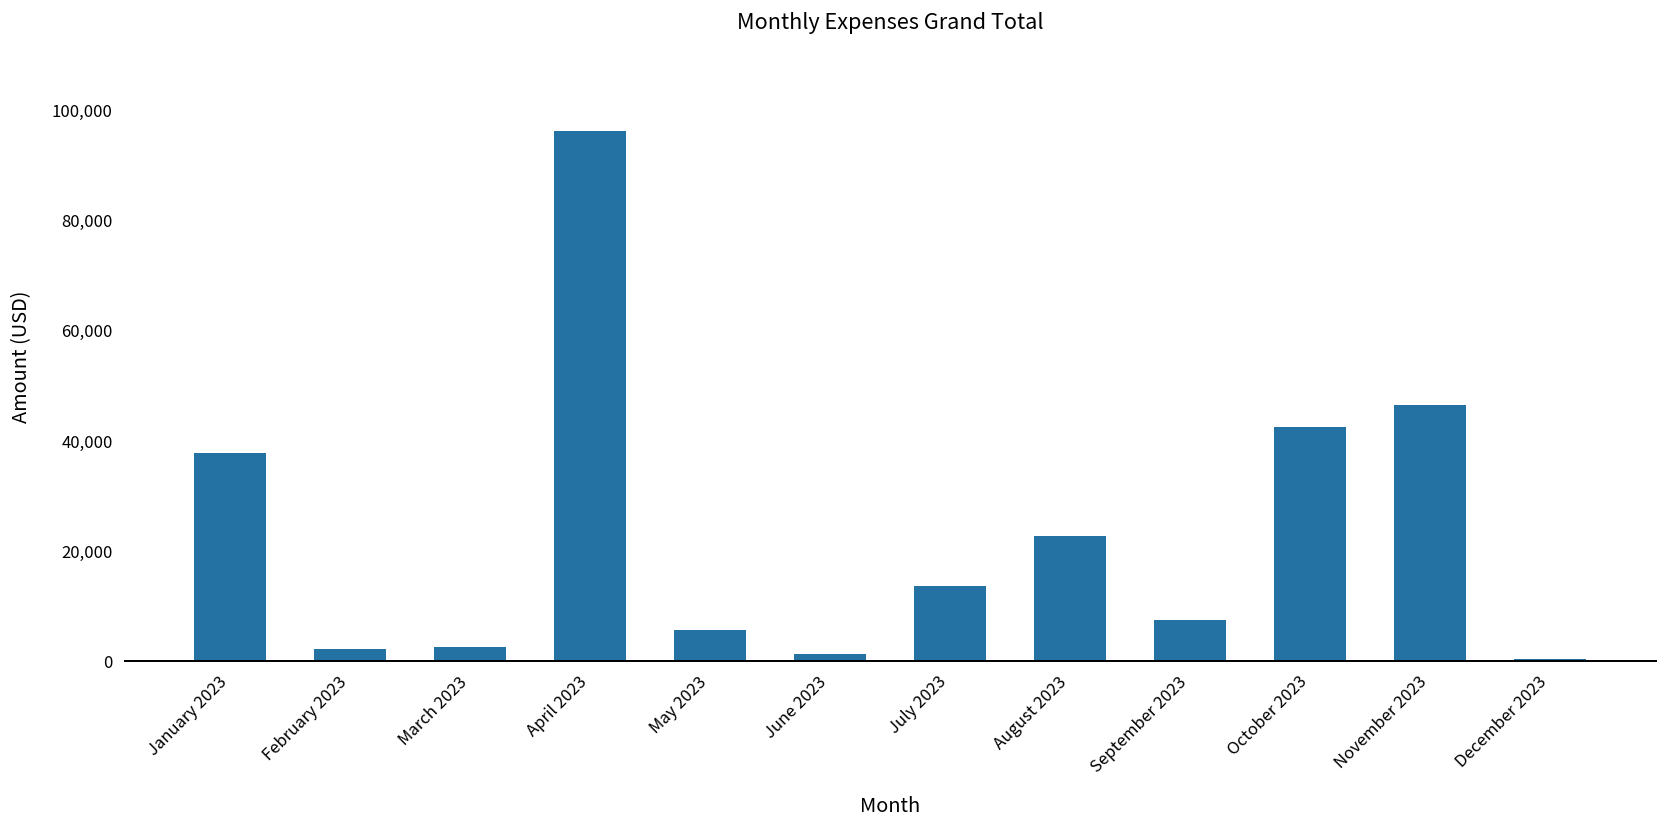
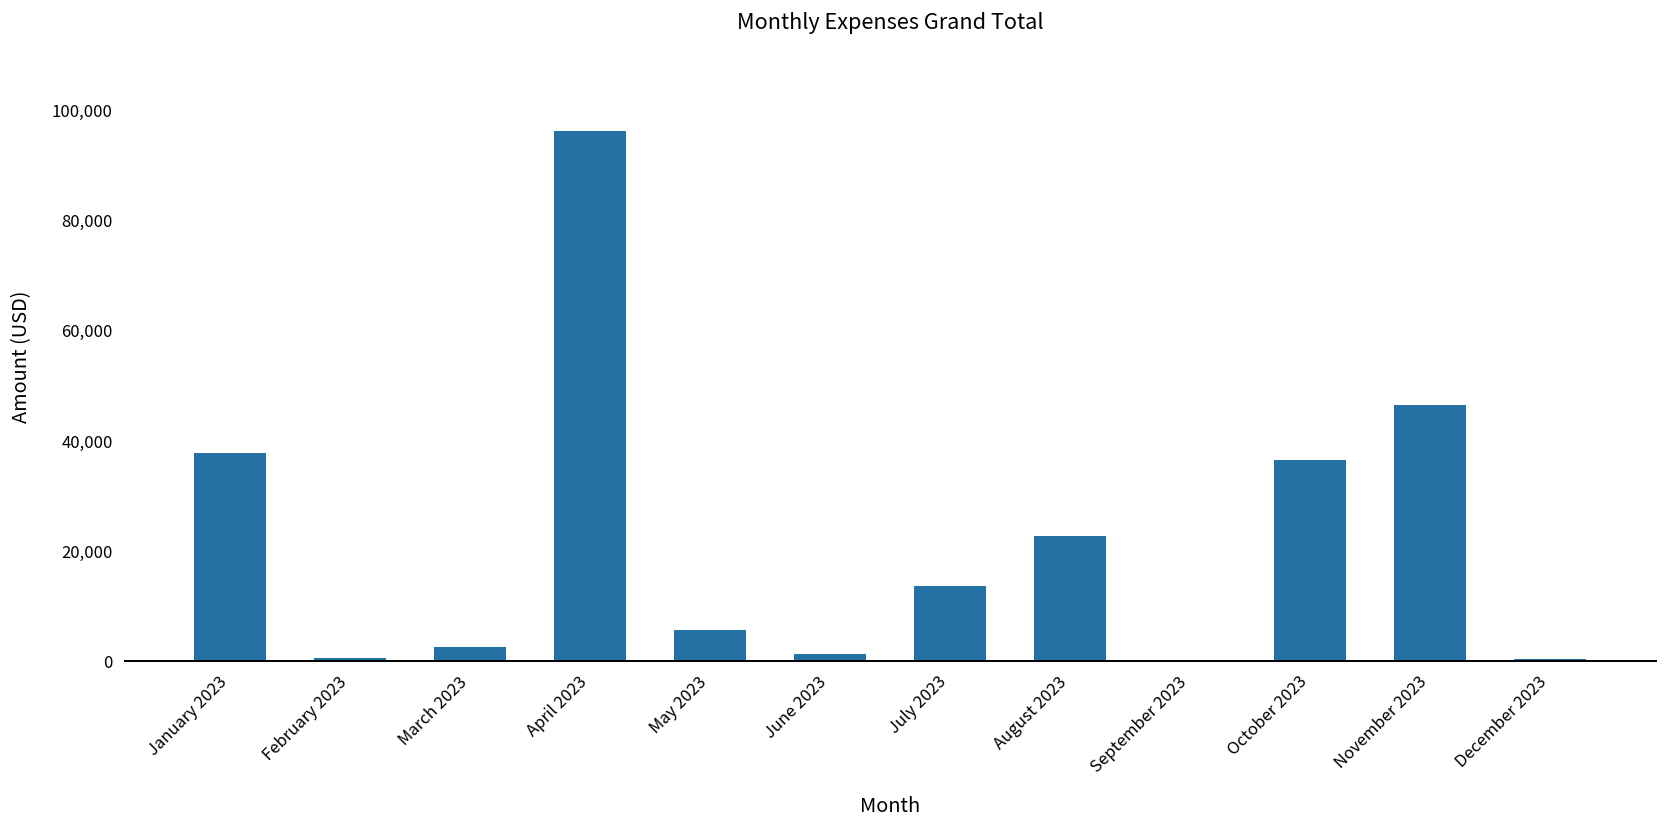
February 2023: 2,000 -> 0
September 2023: 7,000 -> 0
October 2023: 42,000 -> 36,000
